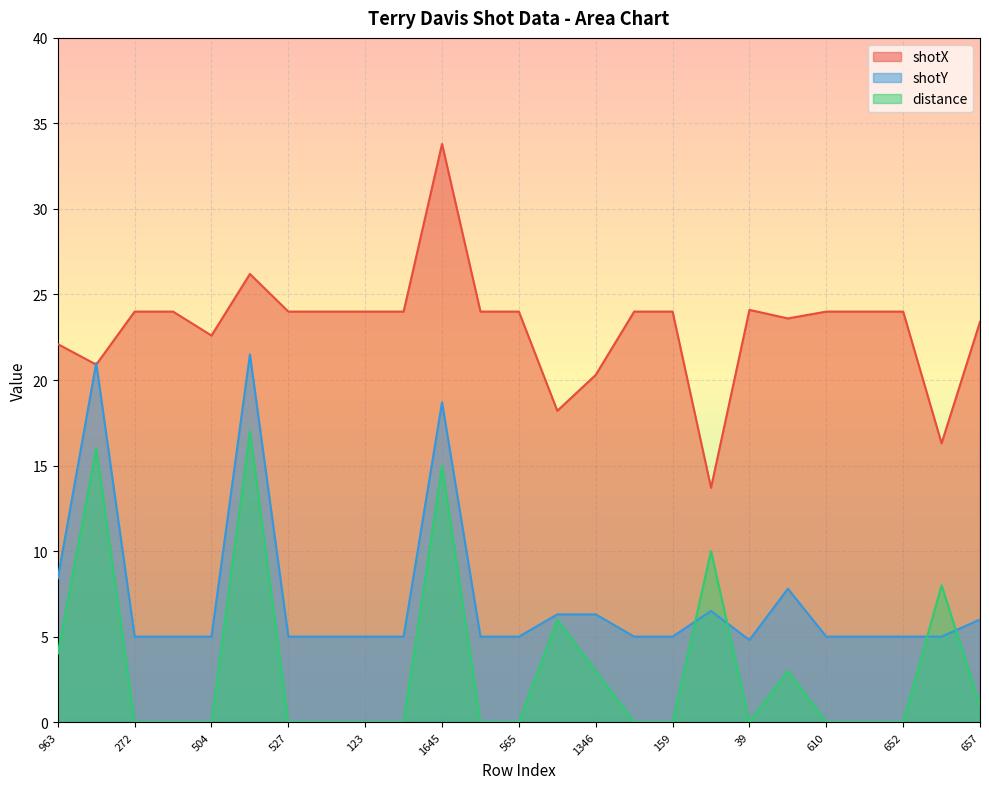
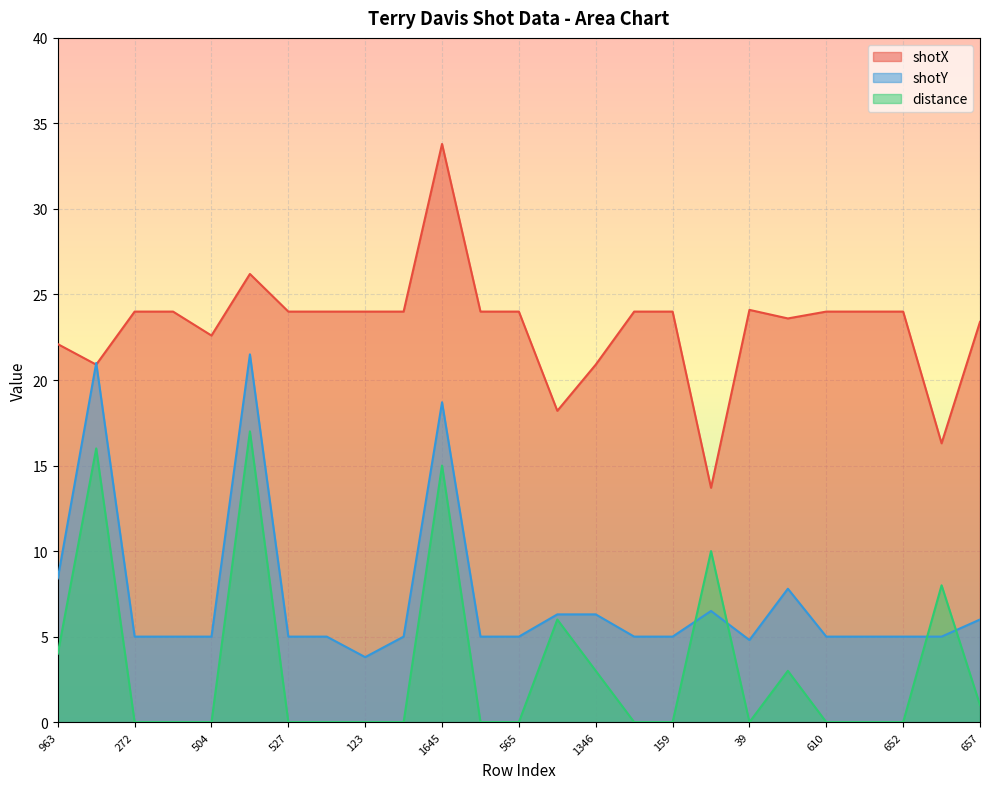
shotY, 123: 5.0 -> 3.8
shotX, 1346: 20.3 -> 20.9
